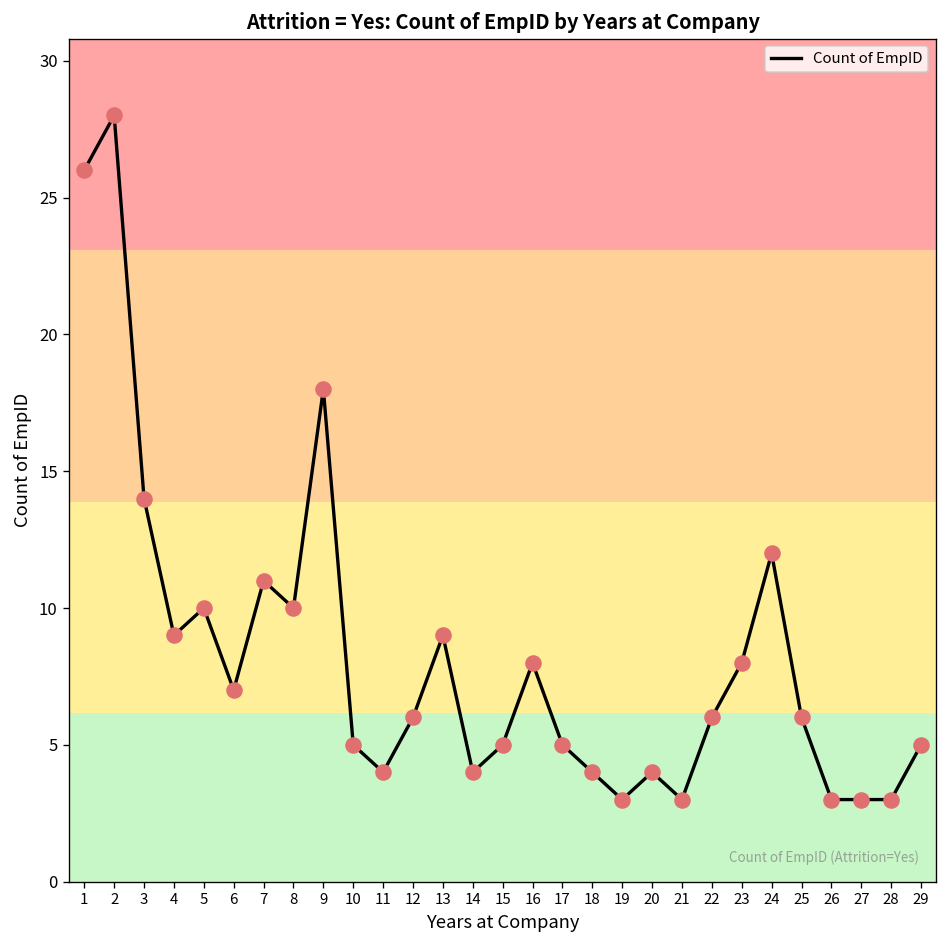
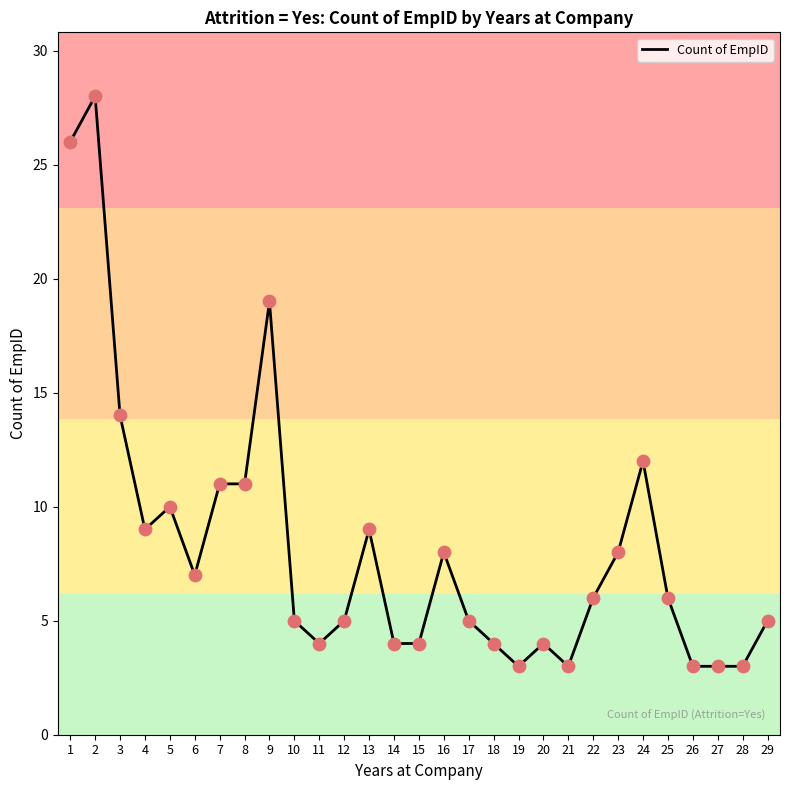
8: 10 -> 11
9: 18 -> 19
12: 6 -> 5
15: 5 -> 4
